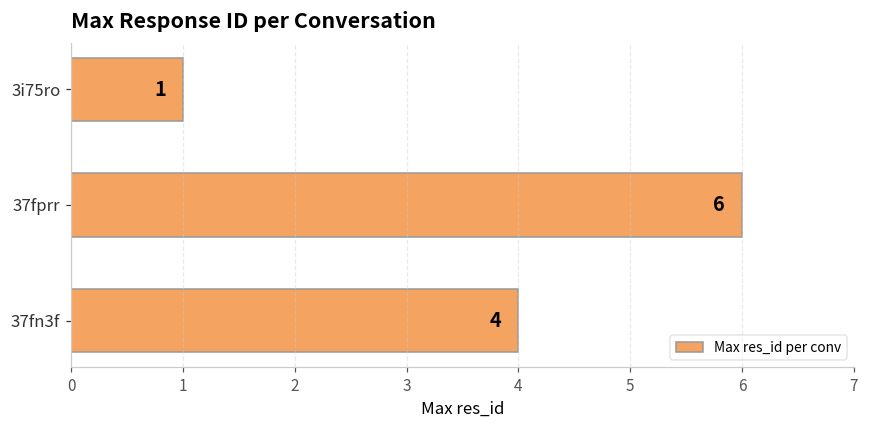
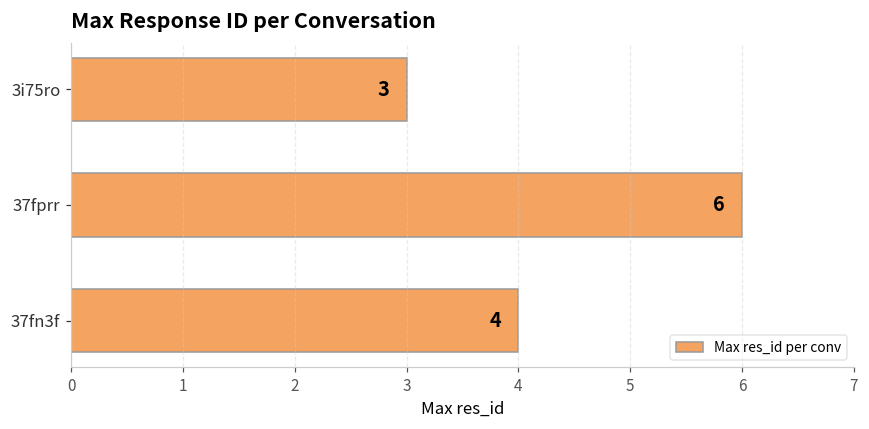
3i75ro: 1 -> 3
